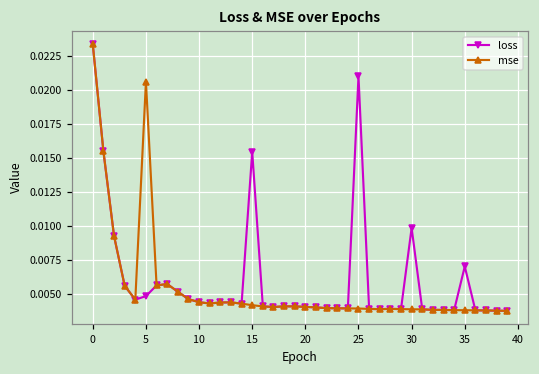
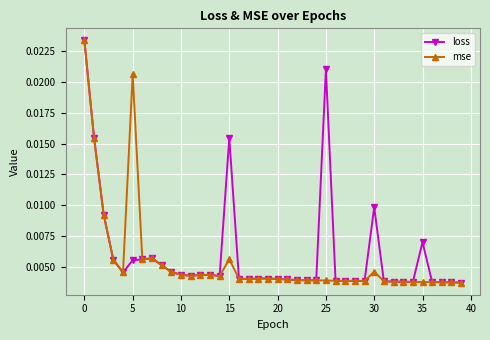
loss, 5: 0.0048 -> 0.0056
mse, 15: 0.0042 -> 0.0056
mse, 30: 0.0039 -> 0.0046
